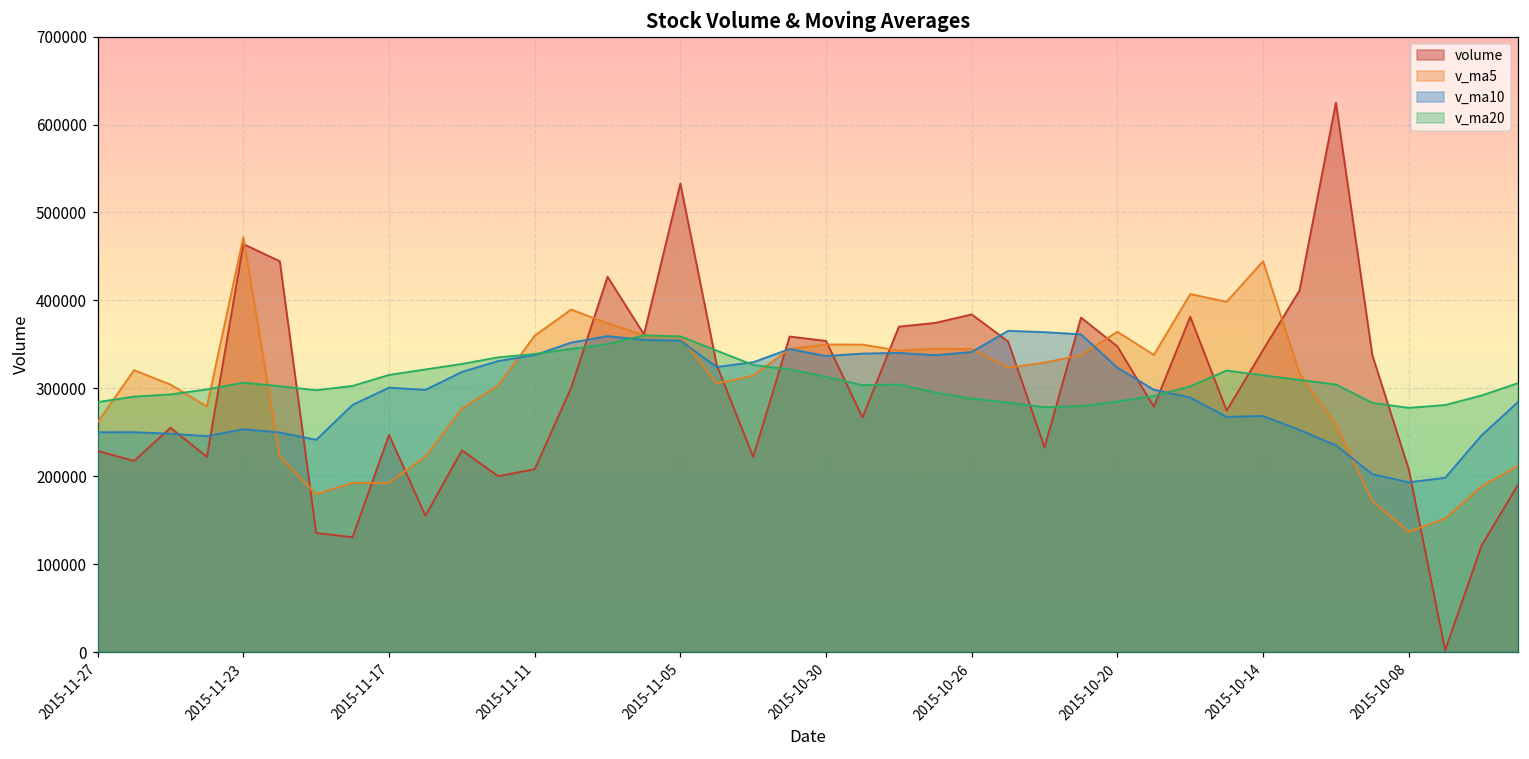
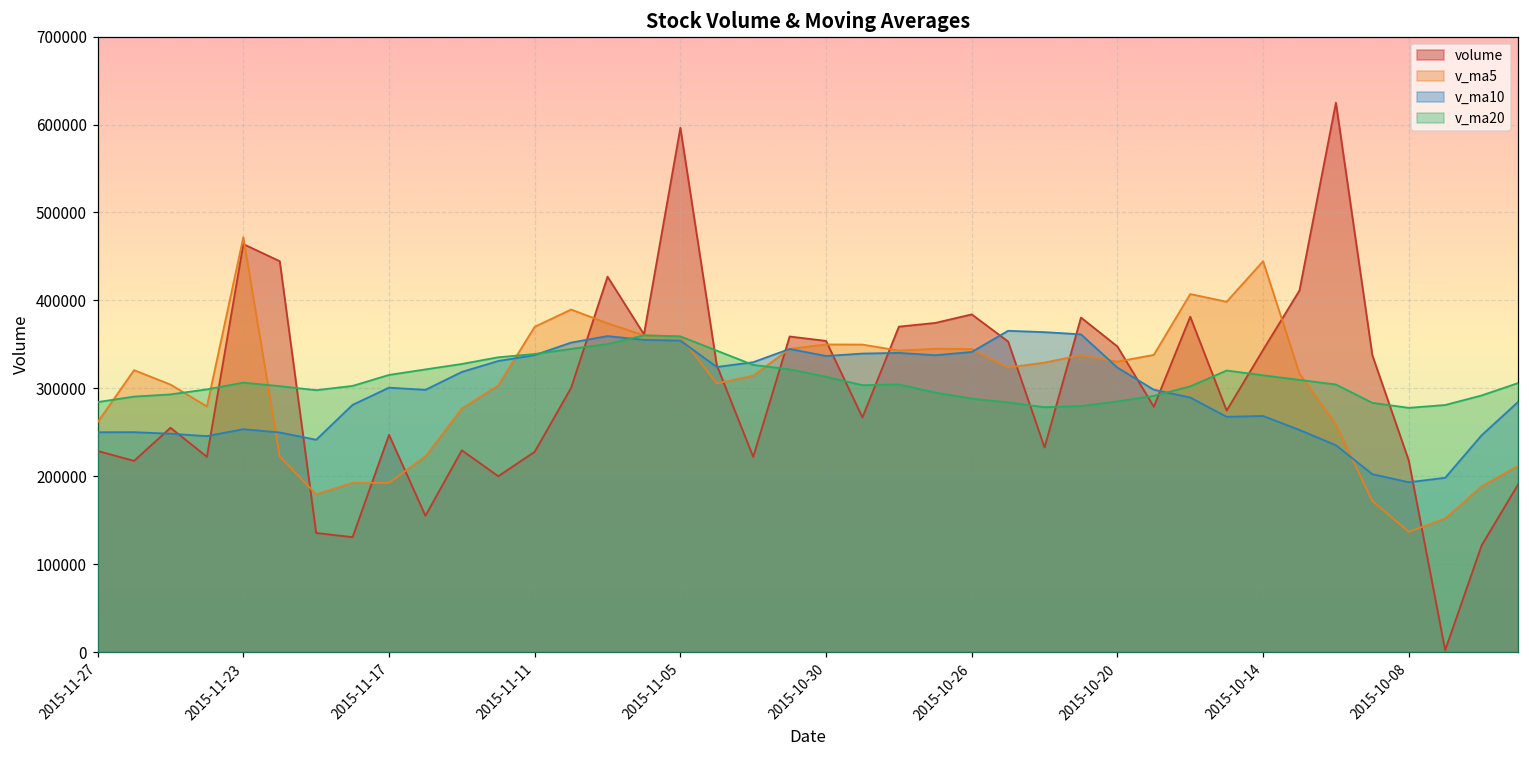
volume, 2015-11-11: 210000 -> 230000
v_ma5, 2015-11-11: 360000 -> 370000
volume, 2015-11-05: 530000 -> 600000
v_ma5, 2015-10-20: 360000 -> 330000
volume, 2015-10-08: 210000 -> 220000
